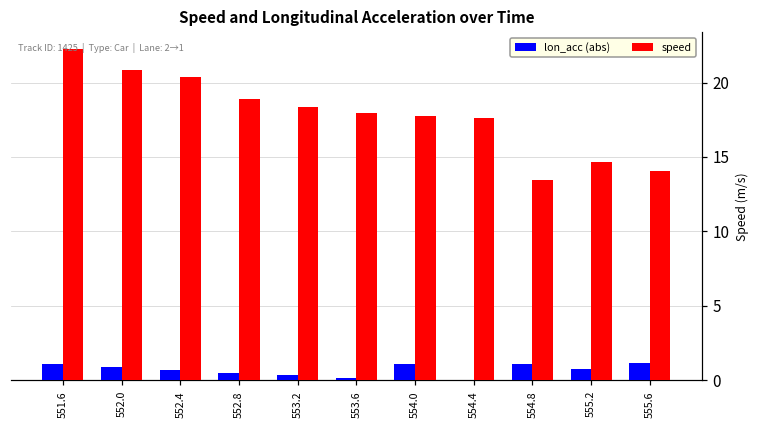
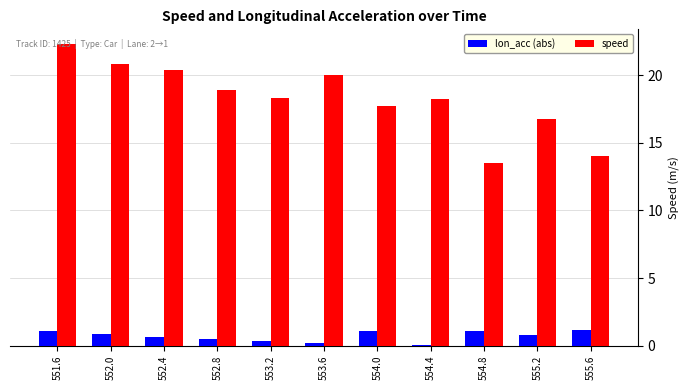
speed, 553.6: 18.0 -> 20.0
speed, 554.4: 17.6 -> 18.2
speed, 555.2: 14.6 -> 16.7
